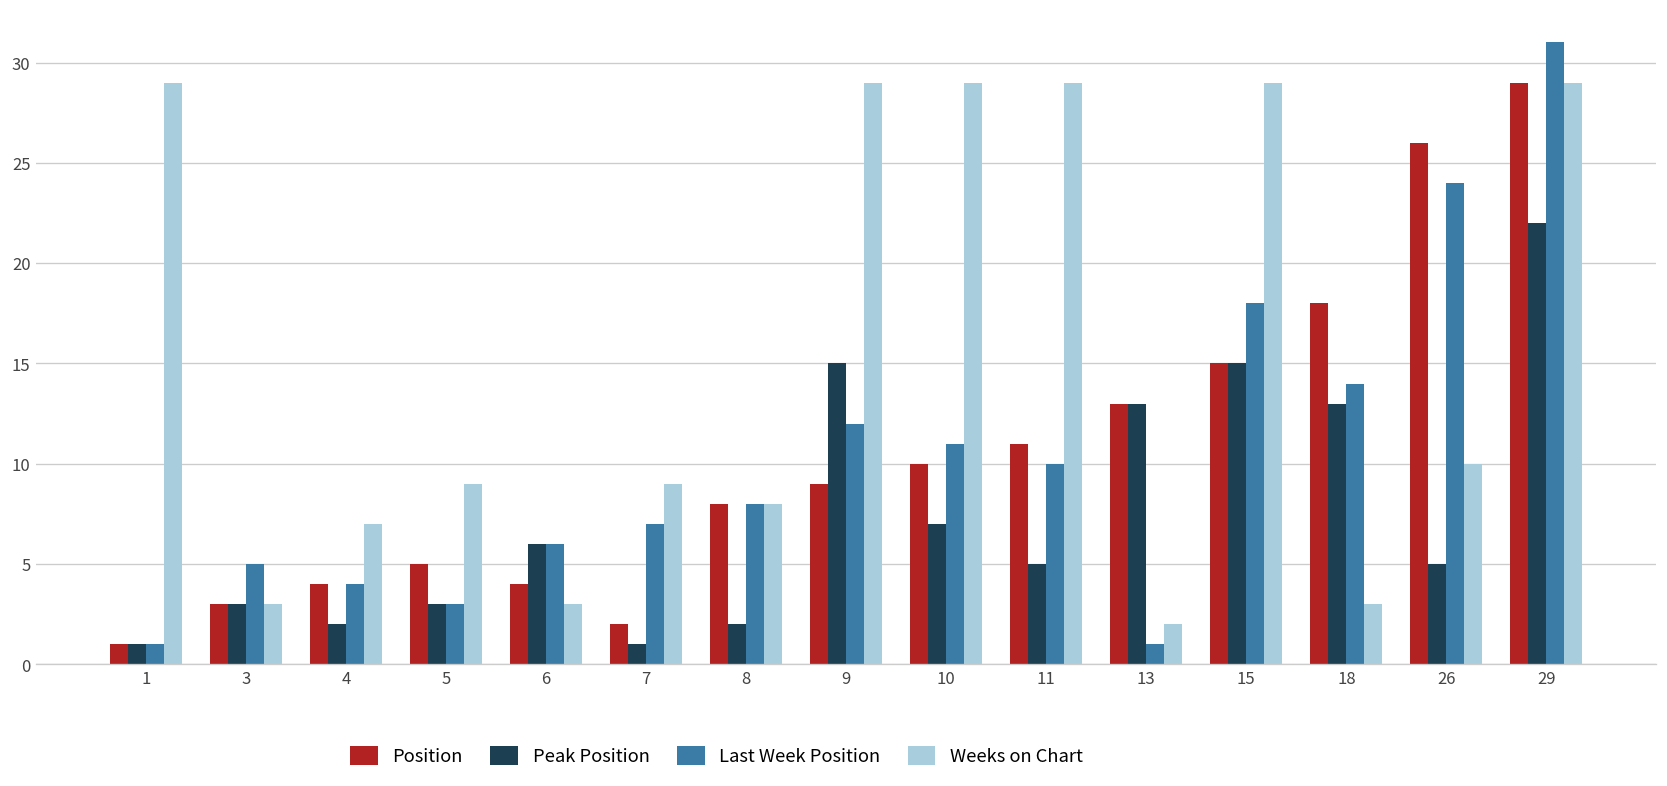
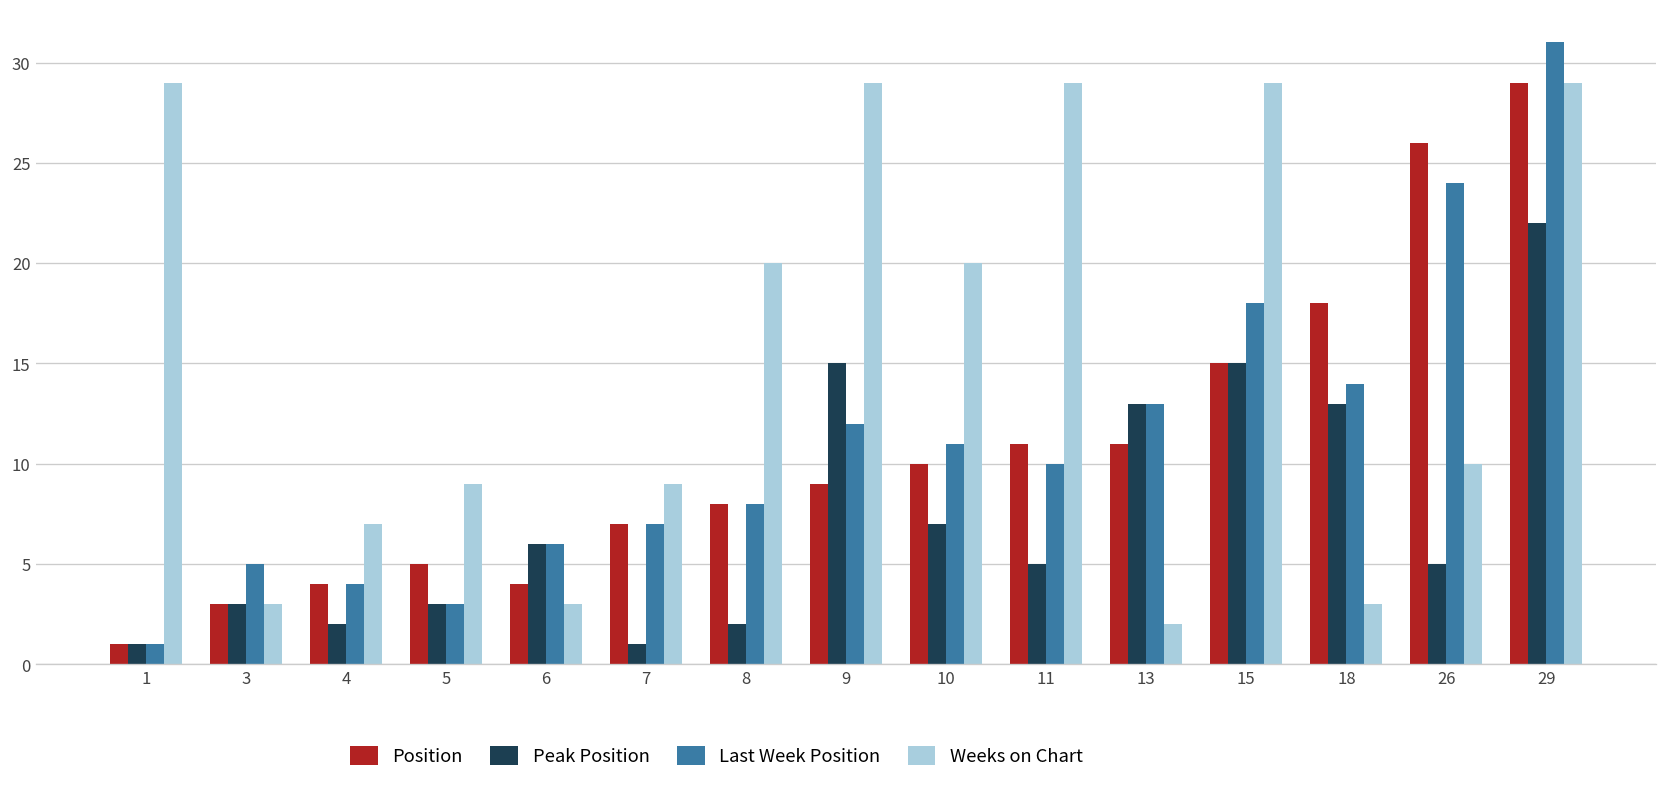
Position, 7: 2 -> 7
Weeks on Chart, 8: 8 -> 20
Weeks on Chart, 10: 29 -> 20
Position, 13: 13 -> 11
Last Week Position, 13: 1 -> 13
